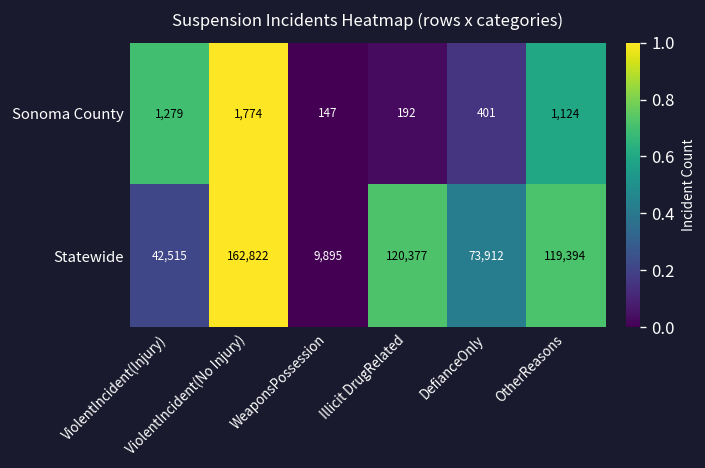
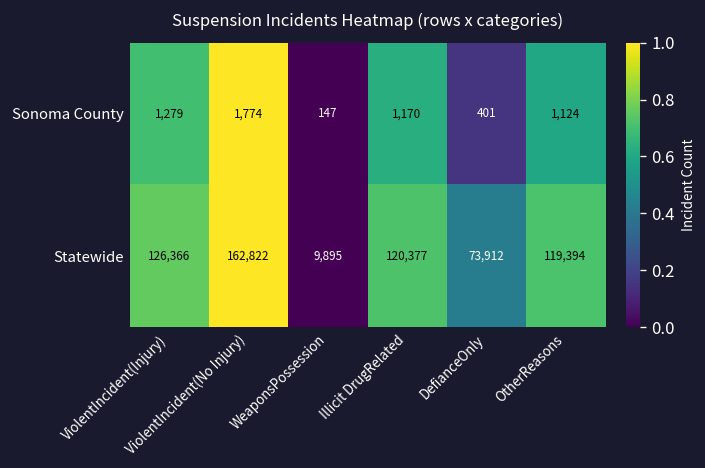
Sonoma County, Illicit DrugRelated: 192 -> 1,170
Statewide, ViolentIncident(Injury): 42,515 -> 126,366
